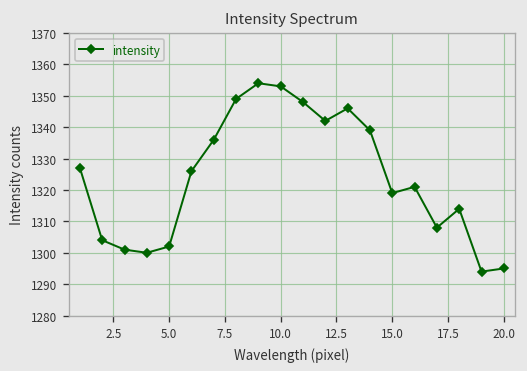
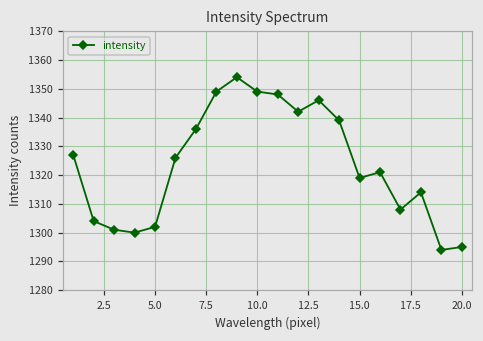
10.0: 1353 -> 1349
